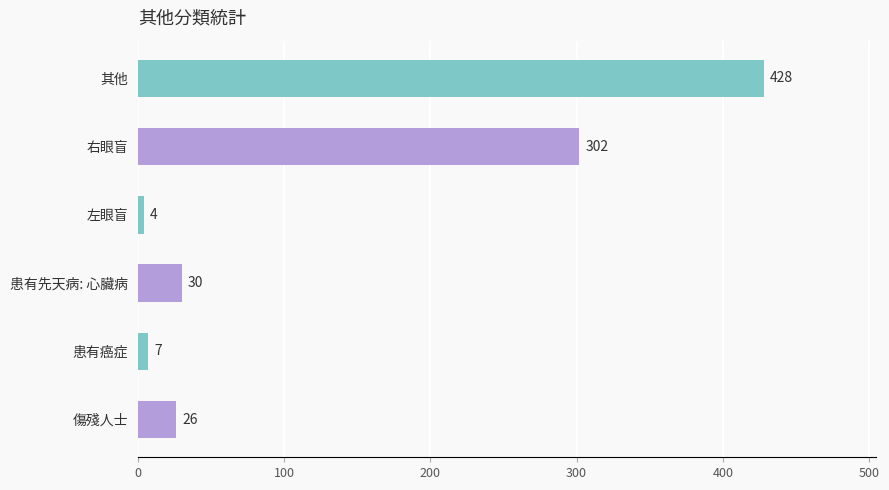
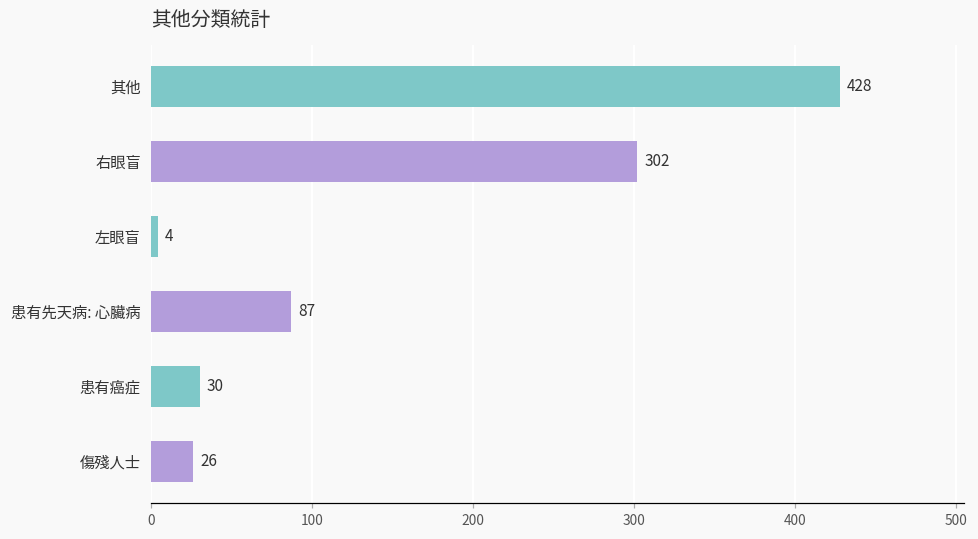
患有先天病: 心臟病: 30 -> 87
患有癌症: 7 -> 30
